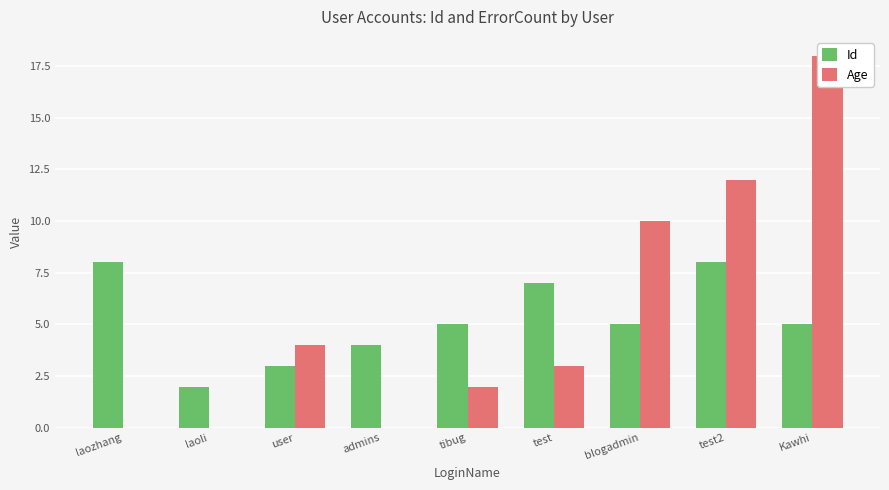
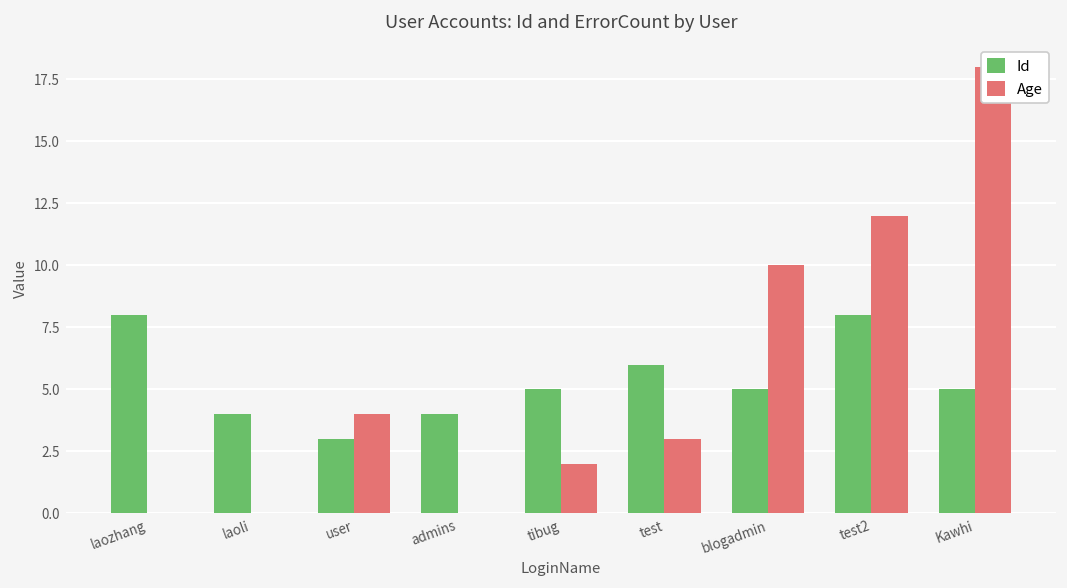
Id, laoli: 2 -> 4
Id, test: 7 -> 6
